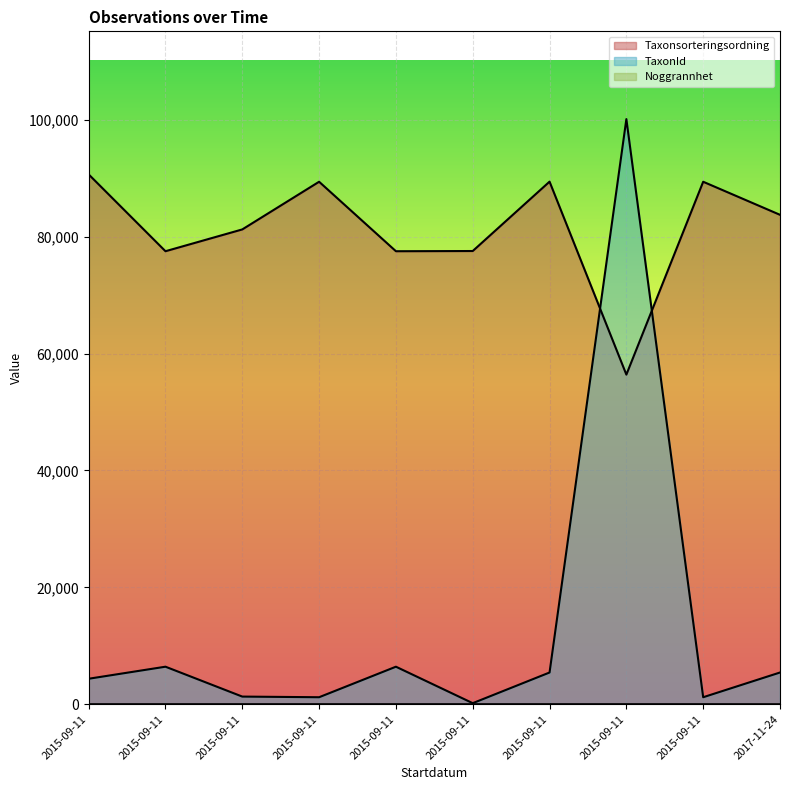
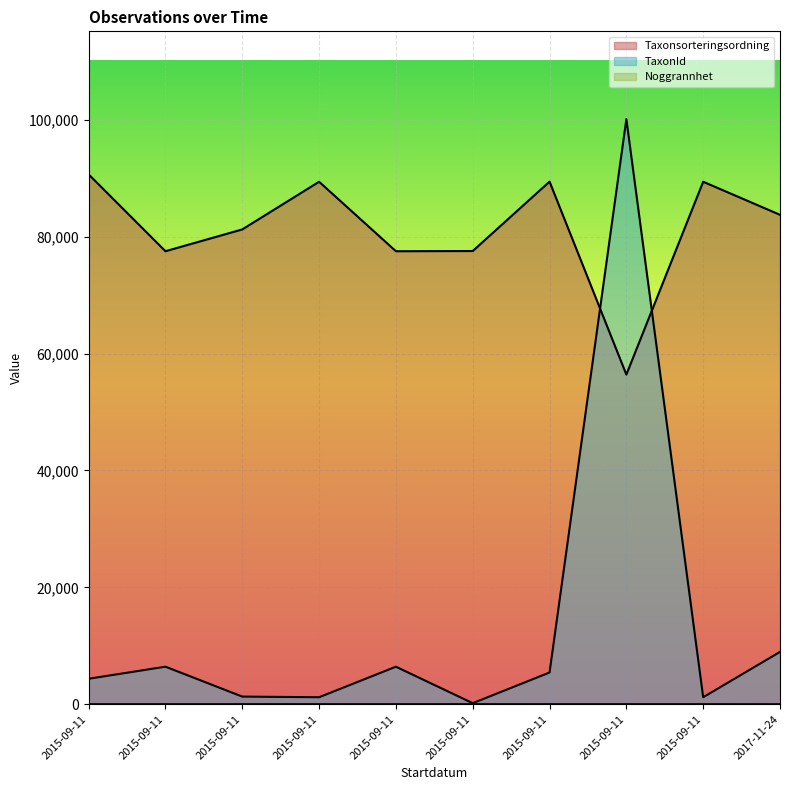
TaxonId, 2017-11-24: 5,000 -> 9,000
